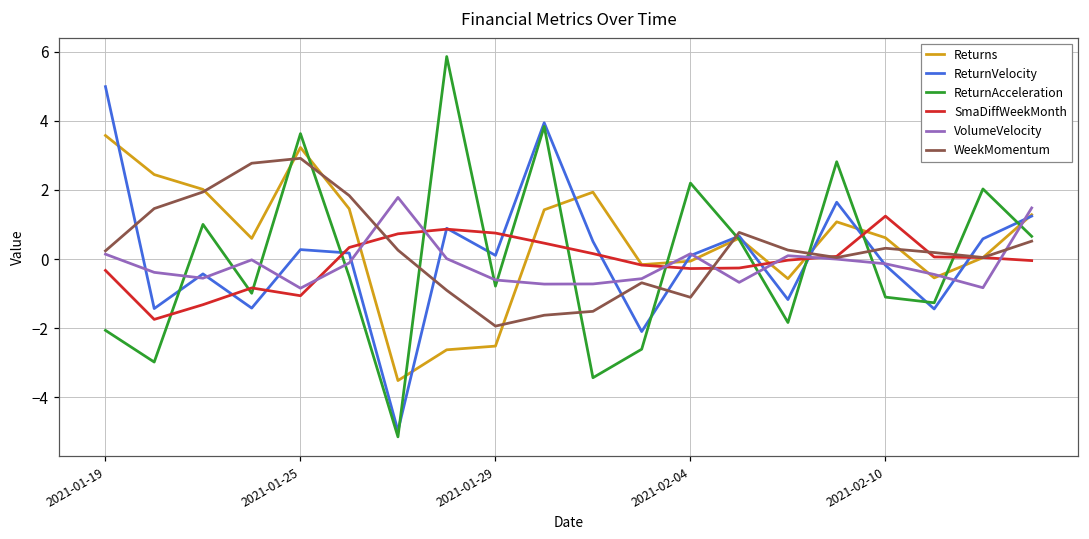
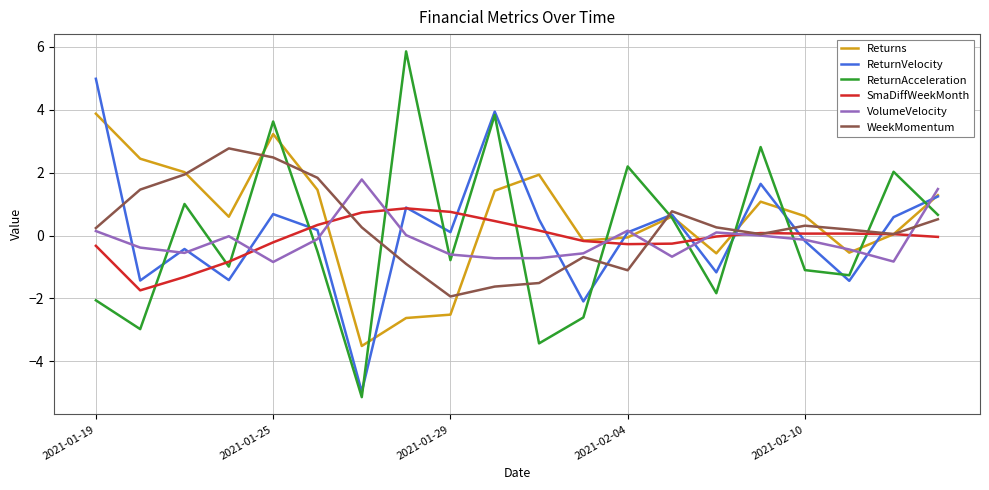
Returns, 2021-01-19: 3.6 -> 3.9
ReturnVelocity, 2021-01-25: 0.3 -> 0.7
SmaDiffWeekMonth, 2021-01-25: -1.1 -> -0.2
WeekMomentum, 2021-01-25: 2.9 -> 2.5
SmaDiffWeekMonth, 2021-02-10: 1.2 -> 0.1
